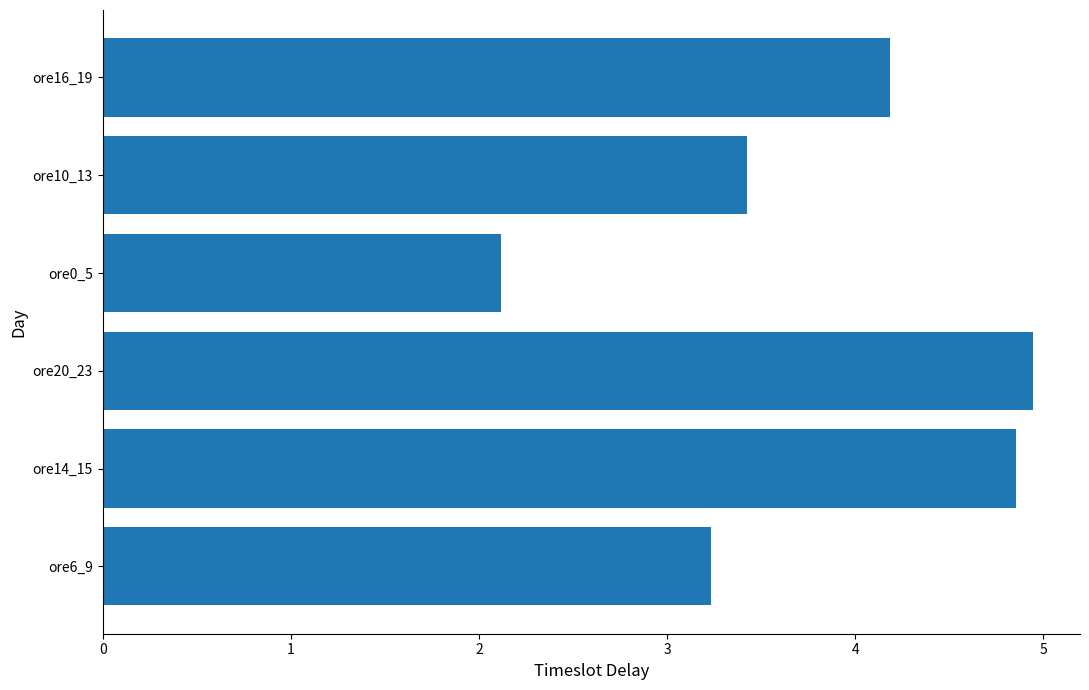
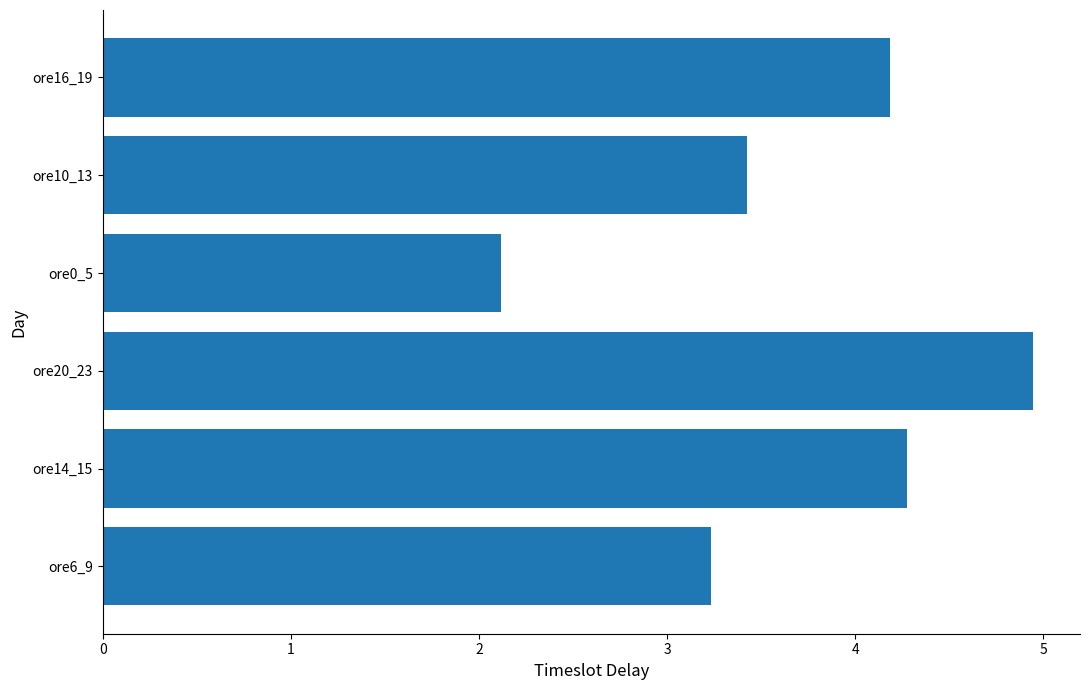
ore14_15: 4.86 -> 4.28
